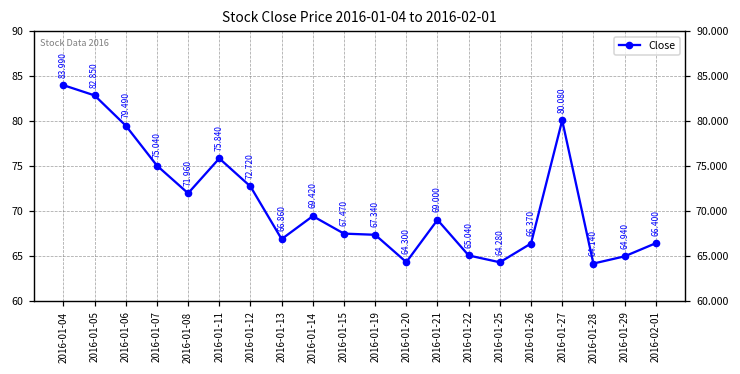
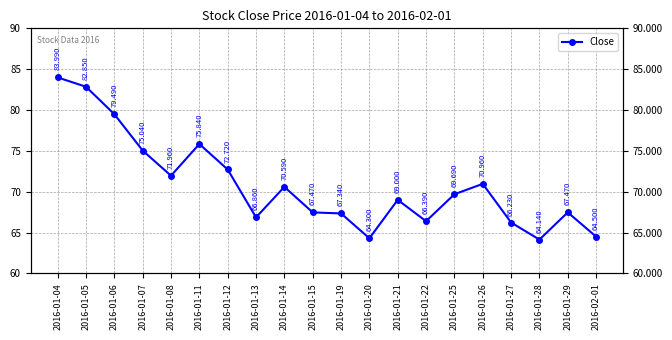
2016-01-14: 69.420 -> 70.590
2016-01-22: 65.040 -> 66.390
2016-01-25: 64.280 -> 69.690
2016-01-26: 66.370 -> 70.960
2016-01-27: 80.080 -> 66.230
2016-01-29: 64.940 -> 67.470
2016-02-01: 66.400 -> 64.500
